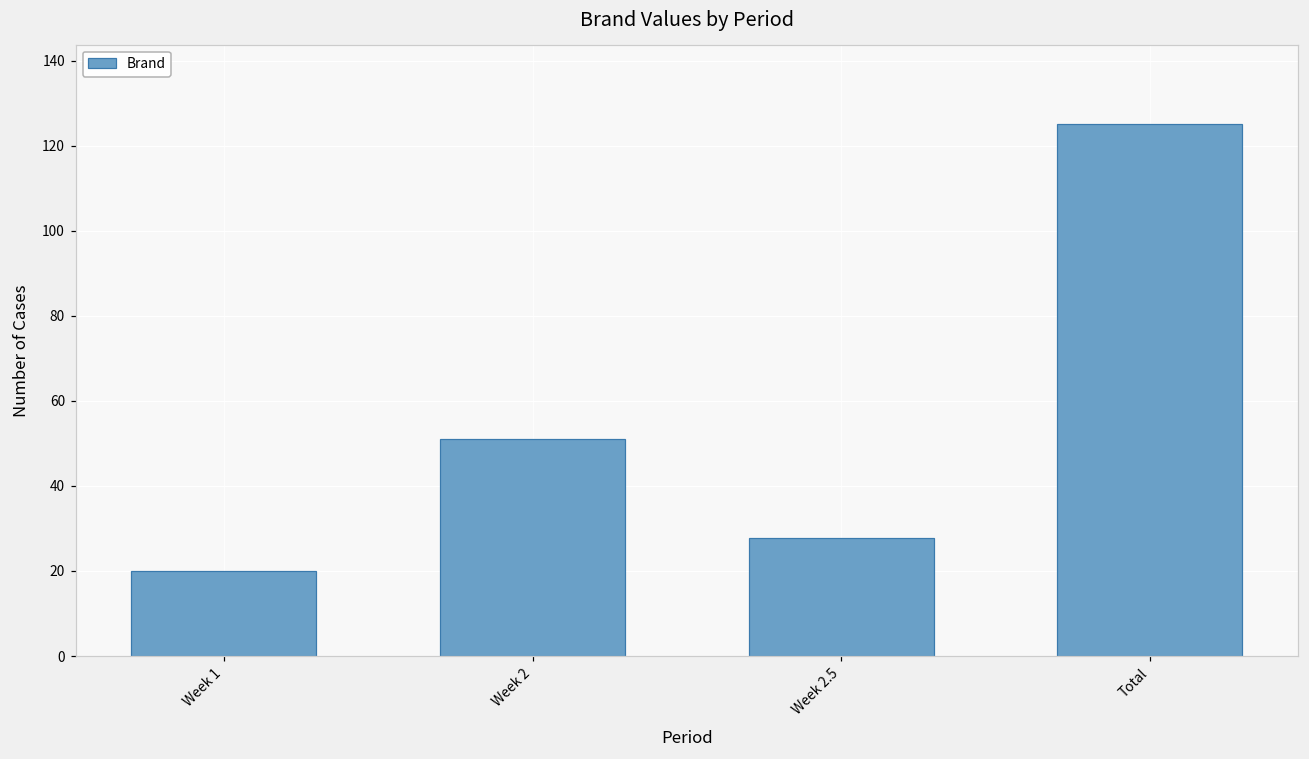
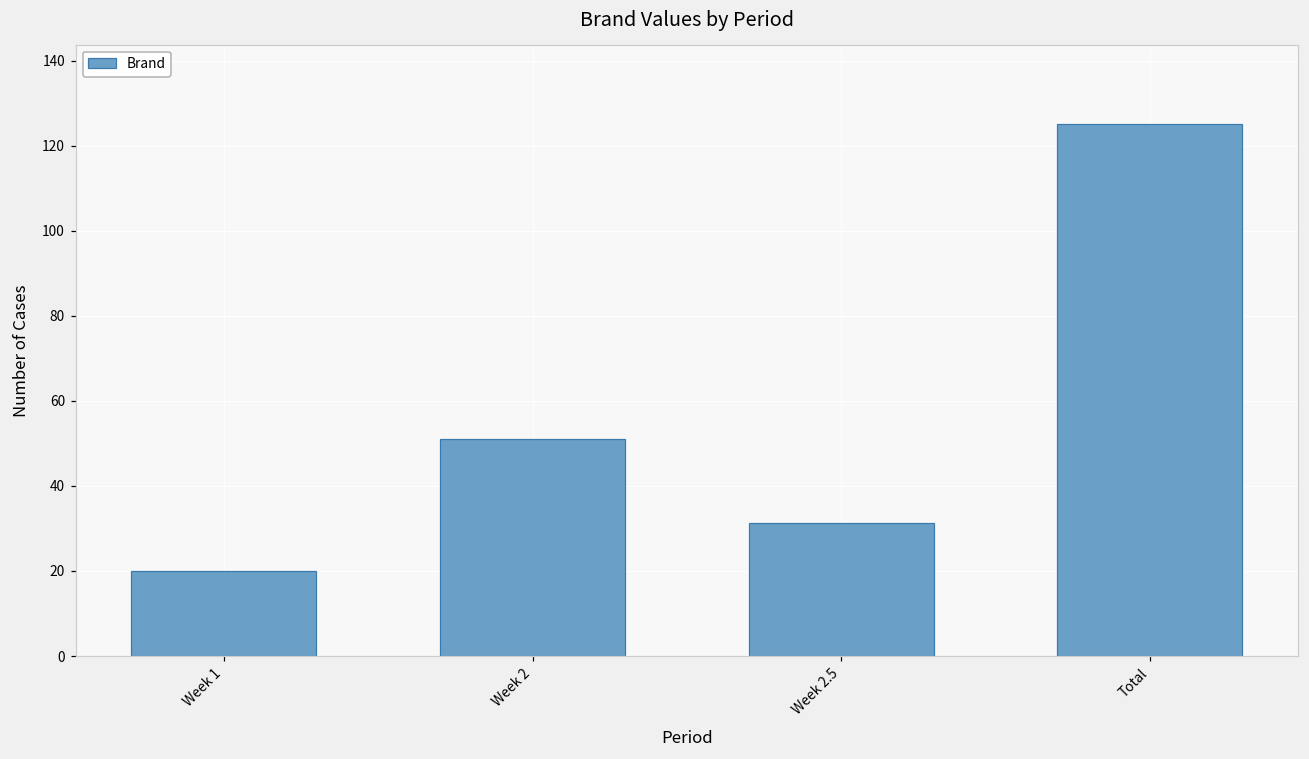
Week 2.5: 28 -> 31
